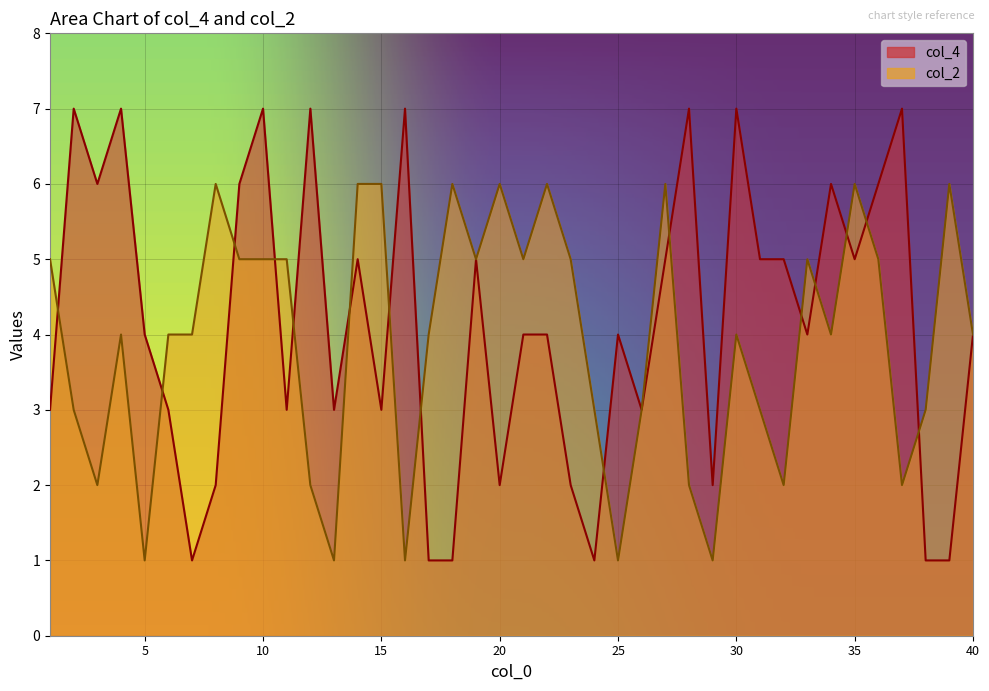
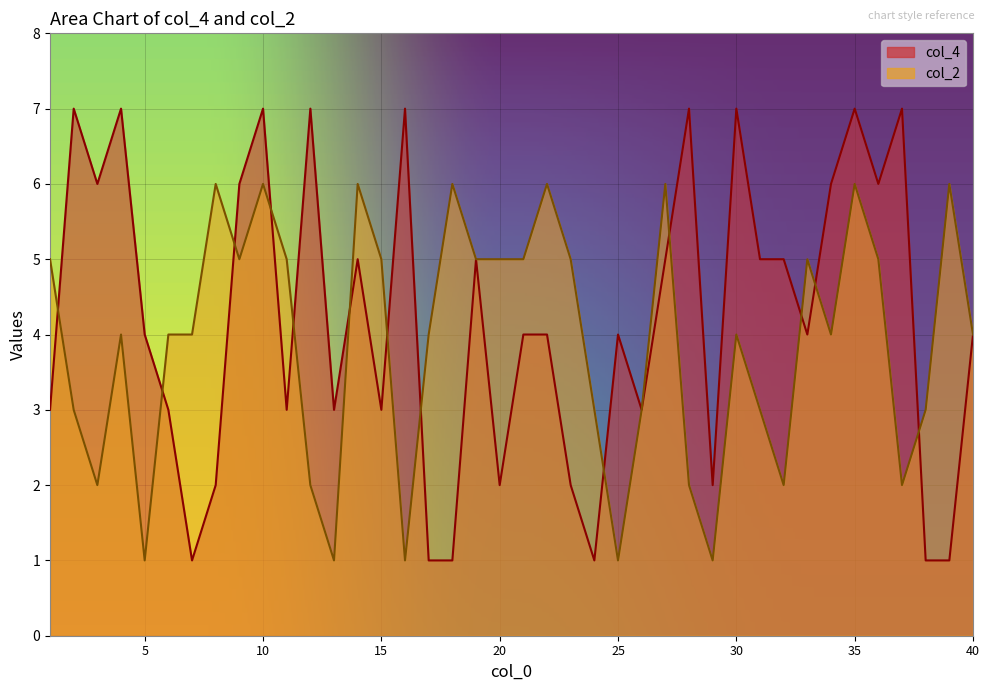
col_2, 10: 5 -> 6
col_2, 15: 6 -> 5
col_2, 20: 6 -> 5
col_4, 35: 5 -> 7
